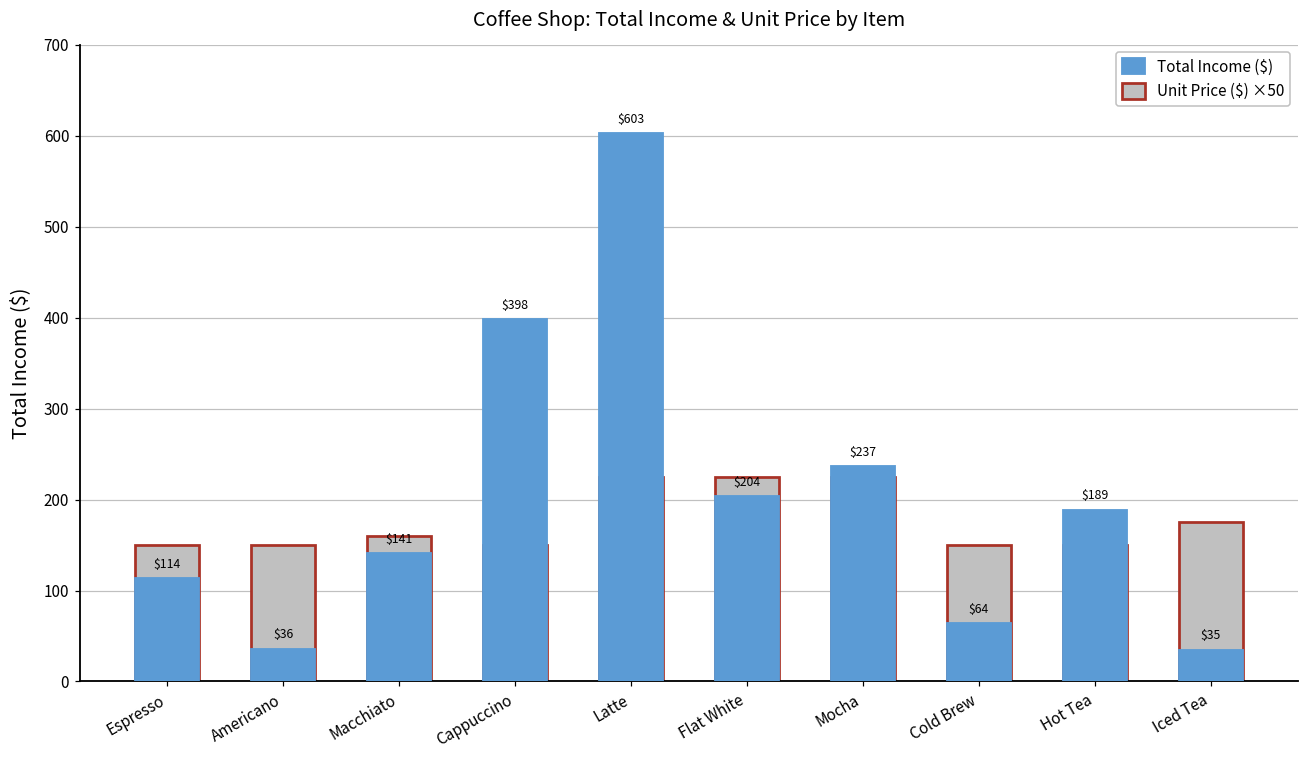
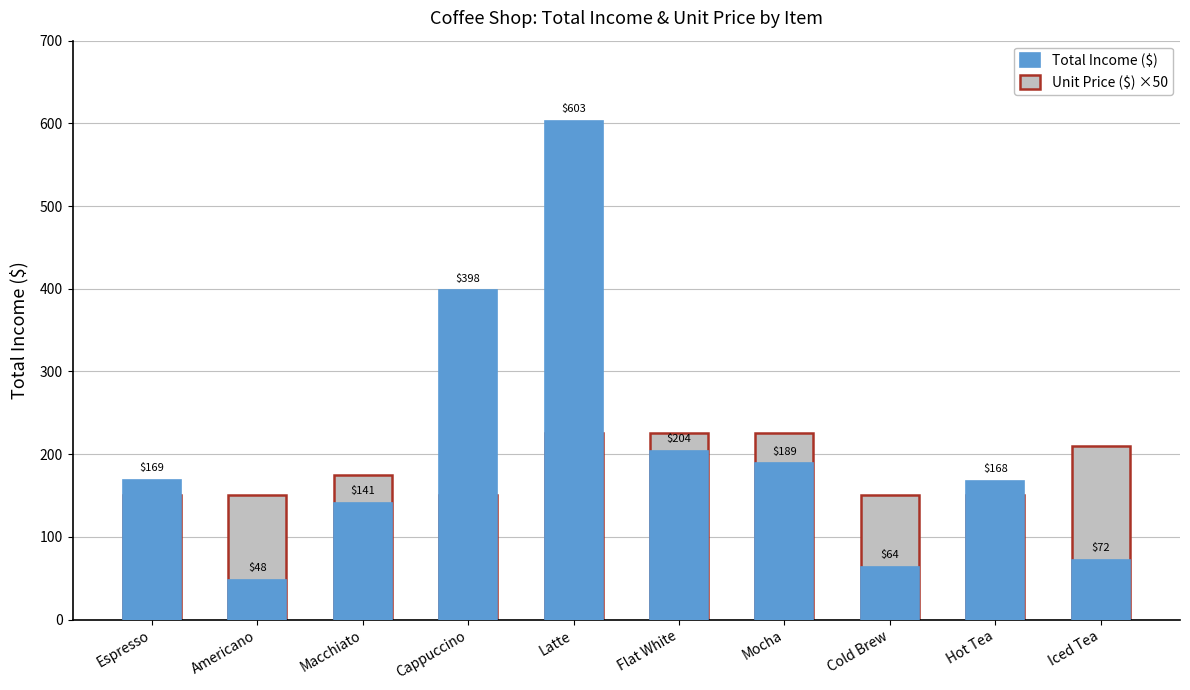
Total Income ($), Espresso: $114 -> $169
Total Income ($), Americano: $36 -> $48
Unit Price ($) ×50, Macchiato: 160 -> 180
Total Income ($), Mocha: $237 -> $189
Total Income ($), Hot Tea: $189 -> $168
Total Income ($), Iced Tea: $35 -> $72
Unit Price ($) ×50, Iced Tea: 180 -> 210
